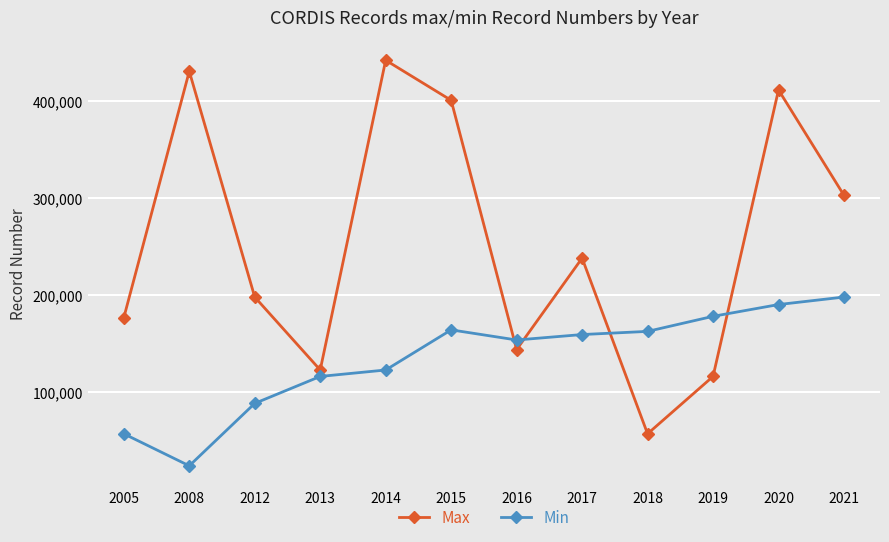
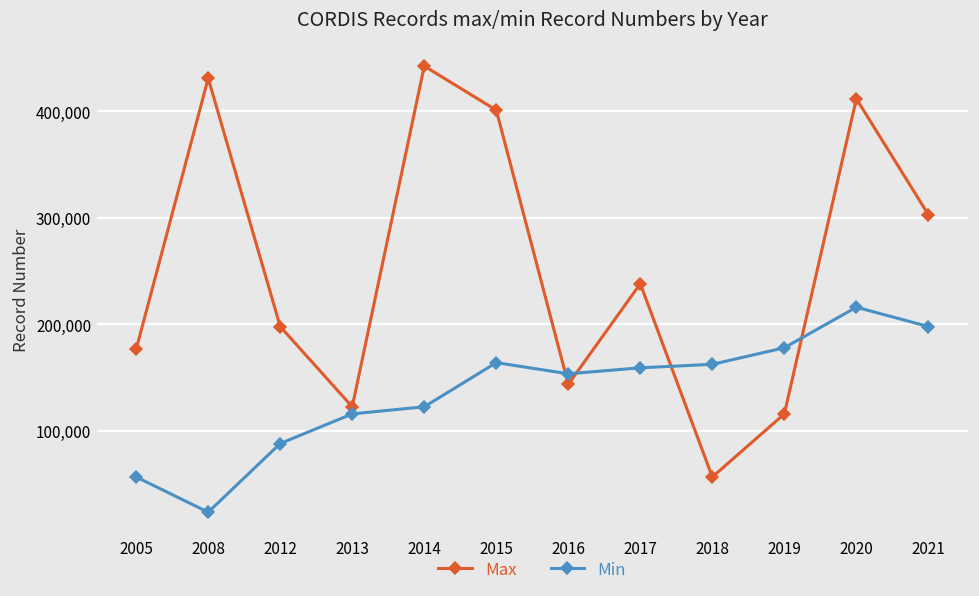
Min, 2020: 190,000 -> 220,000
